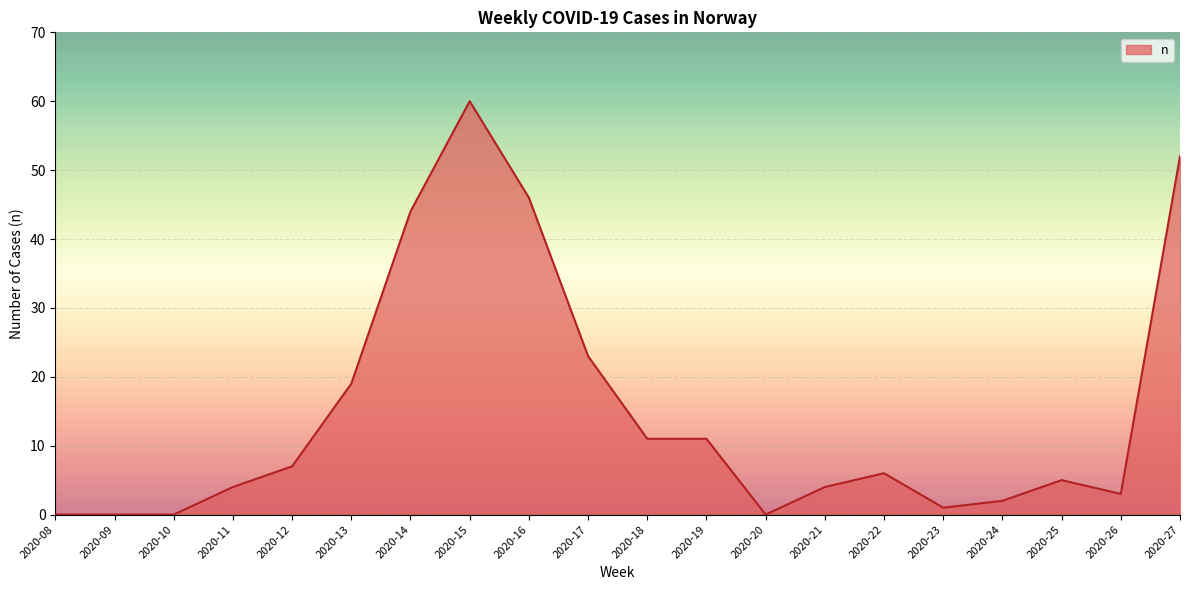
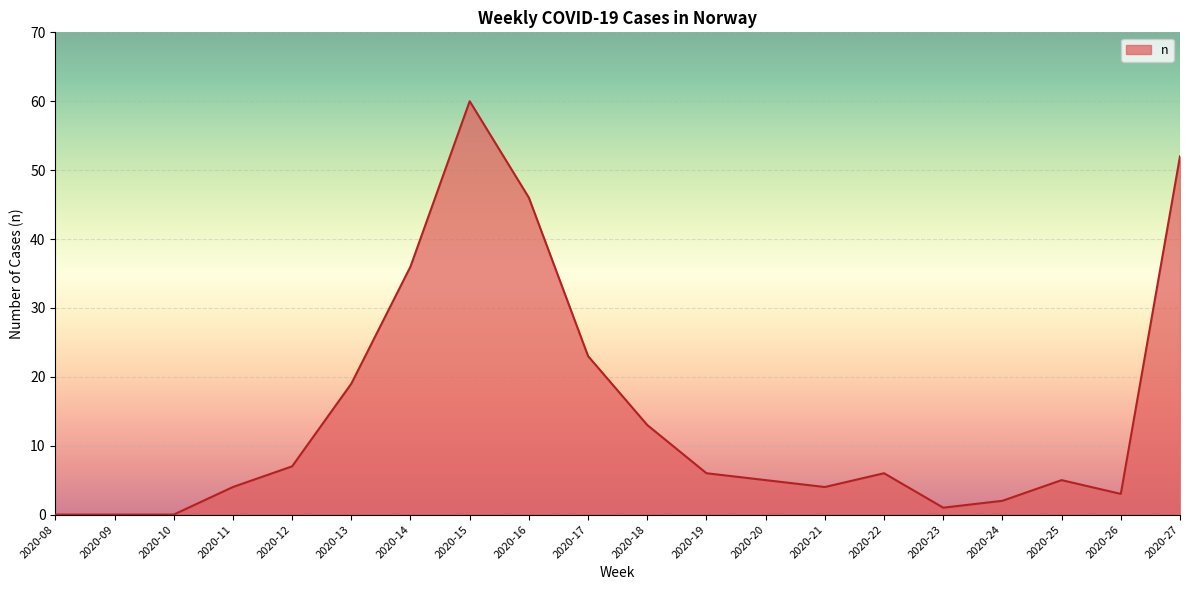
2020-14: 44 -> 36
2020-18: 11 -> 13
2020-19: 11 -> 6
2020-20: 0 -> 5
